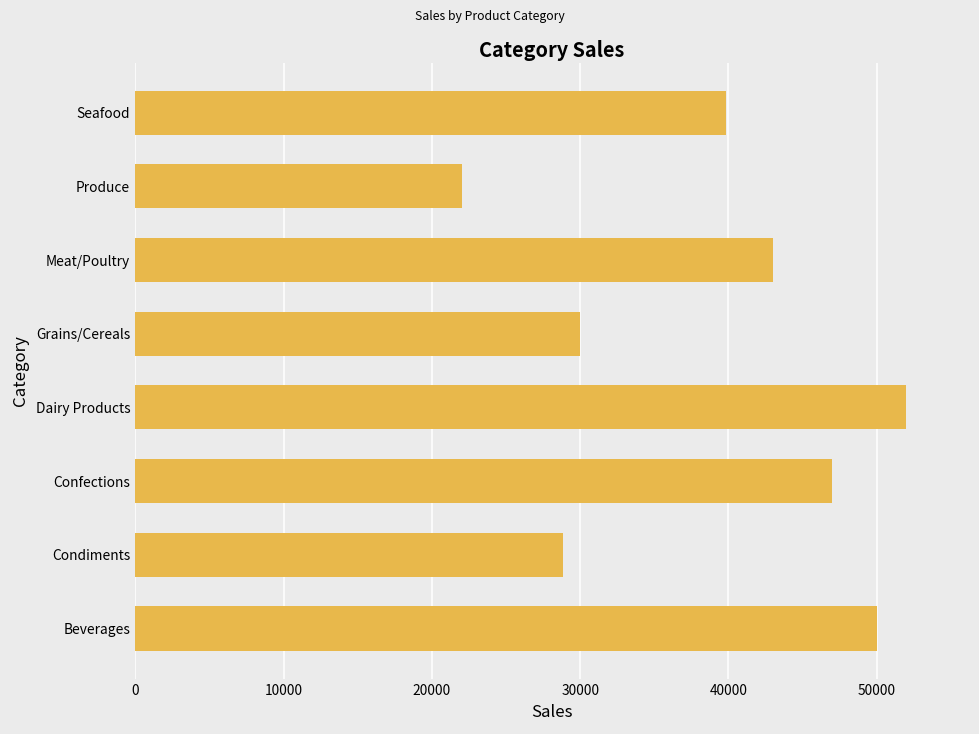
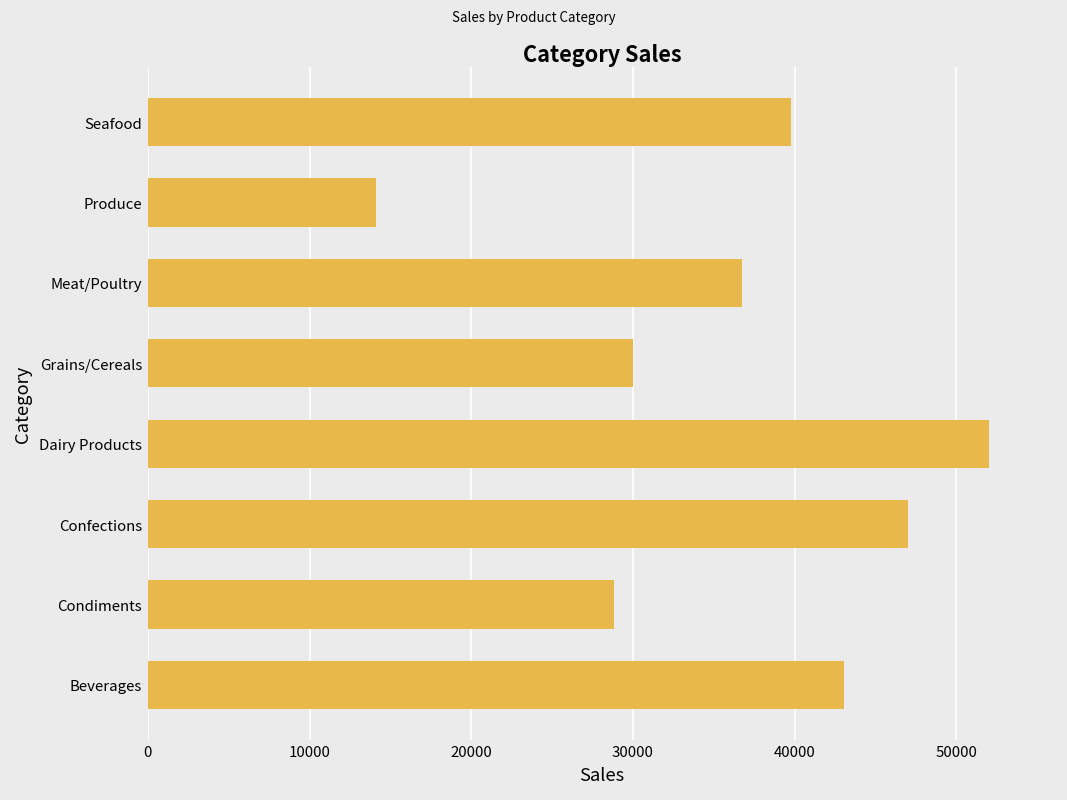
Produce: 22000 -> 14100
Meat/Poultry: 43000 -> 36800
Beverages: 50000 -> 43100
